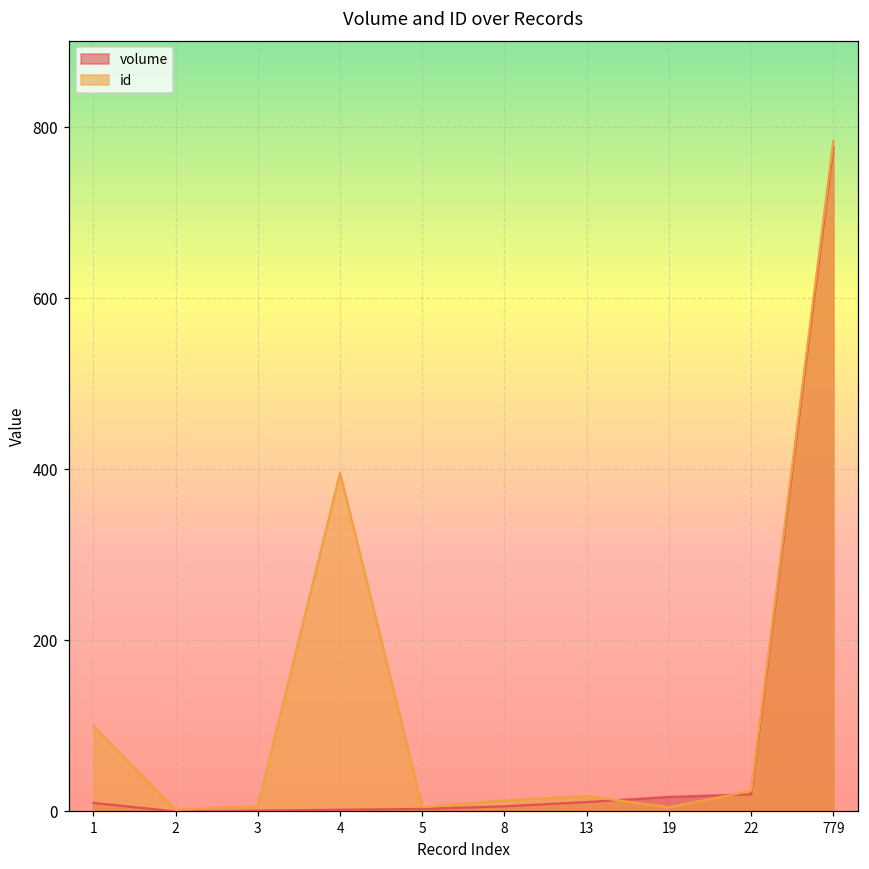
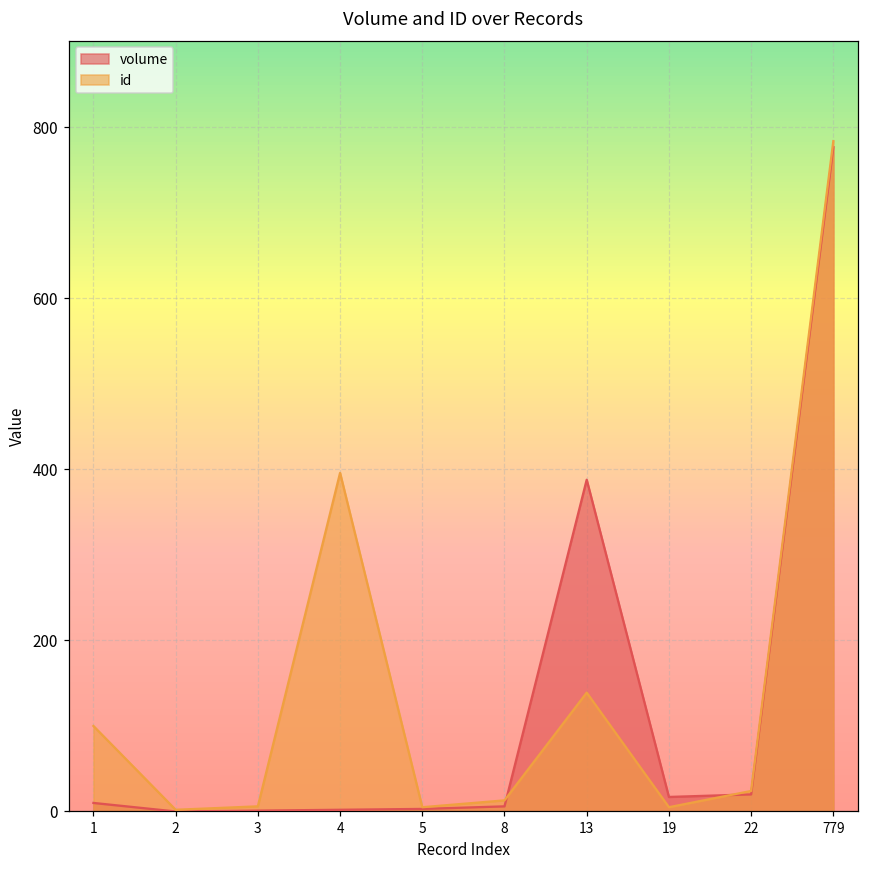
volume, 13: 10 -> 390
id, 13: 20 -> 140
